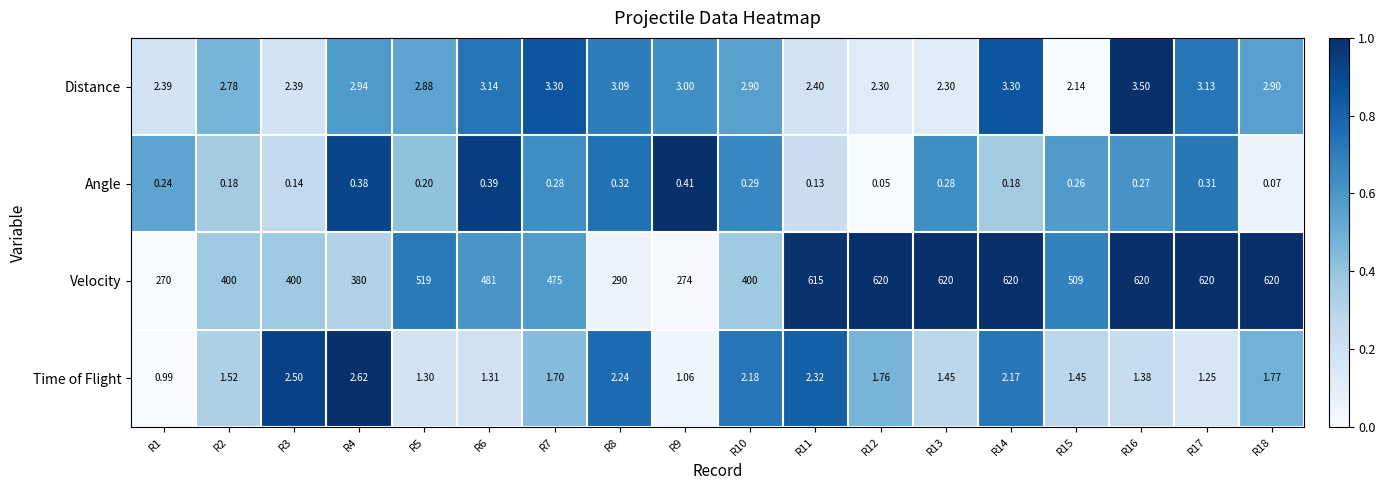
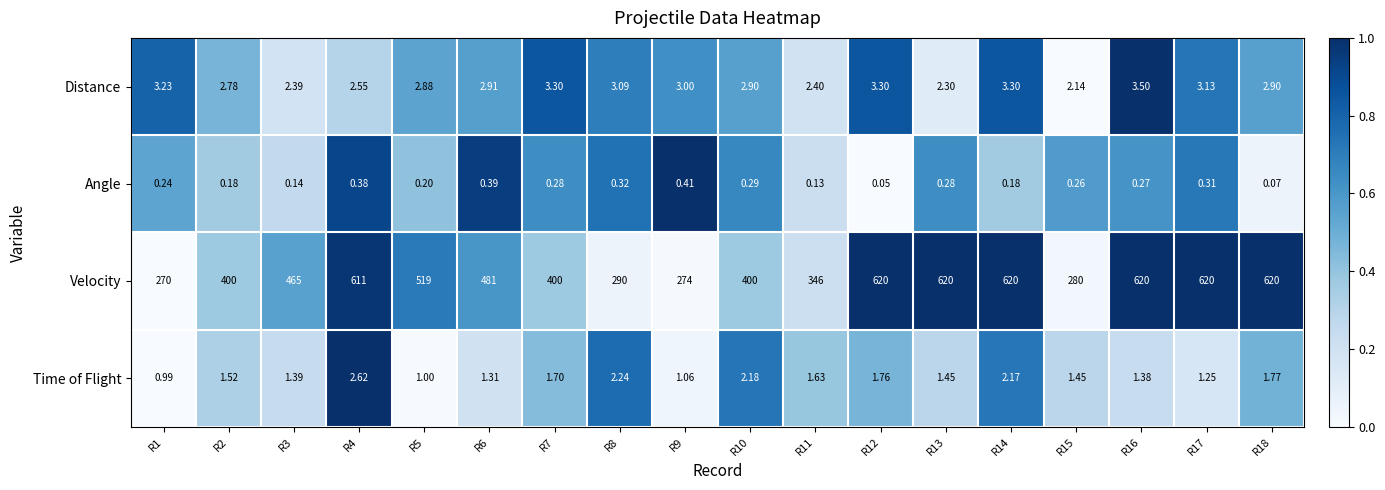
Distance, R1: 2.39 -> 3.23
Distance, R4: 2.94 -> 2.55
Distance, R6: 3.14 -> 2.91
Distance, R12: 2.30 -> 3.30
Velocity, R3: 400 -> 465
Velocity, R4: 380 -> 611
Velocity, R7: 475 -> 400
Velocity, R11: 615 -> 346
Velocity, R15: 509 -> 280
Time of Flight, R3: 2.50 -> 1.39
Time of Flight, R5: 1.30 -> 1.00
Time of Flight, R11: 2.32 -> 1.63
